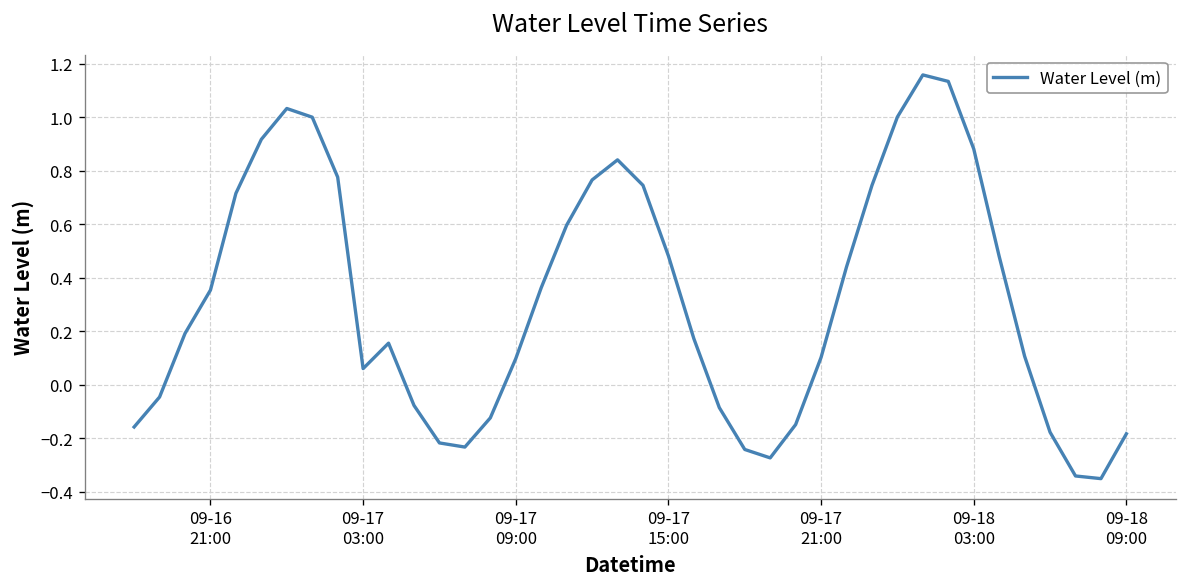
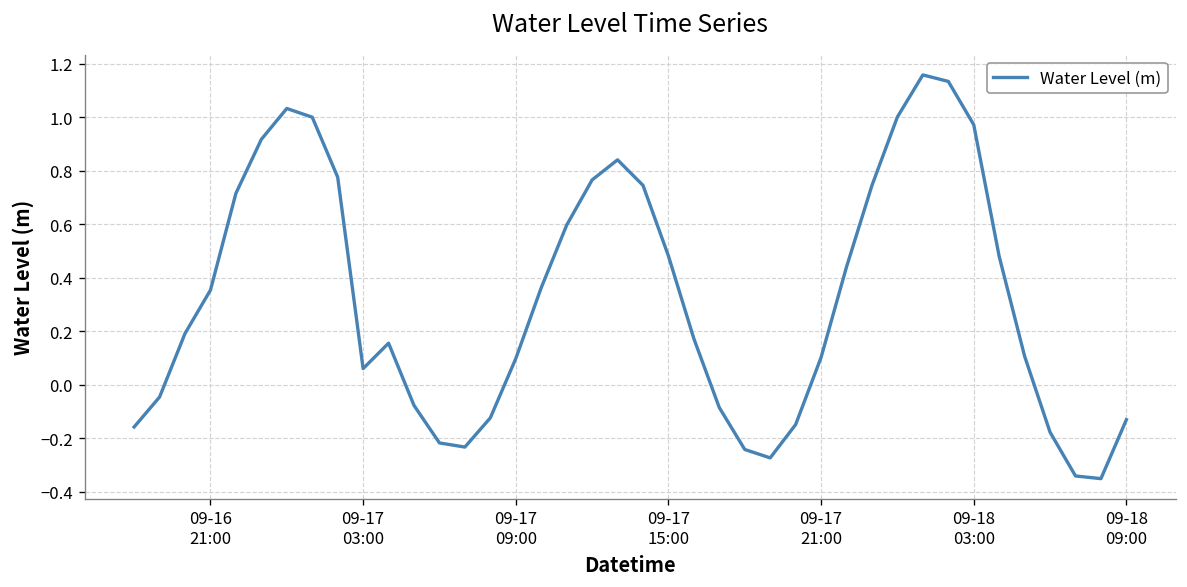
09-18 03:00: 0.88 -> 0.97
09-18 09:00: -0.18 -> -0.13
